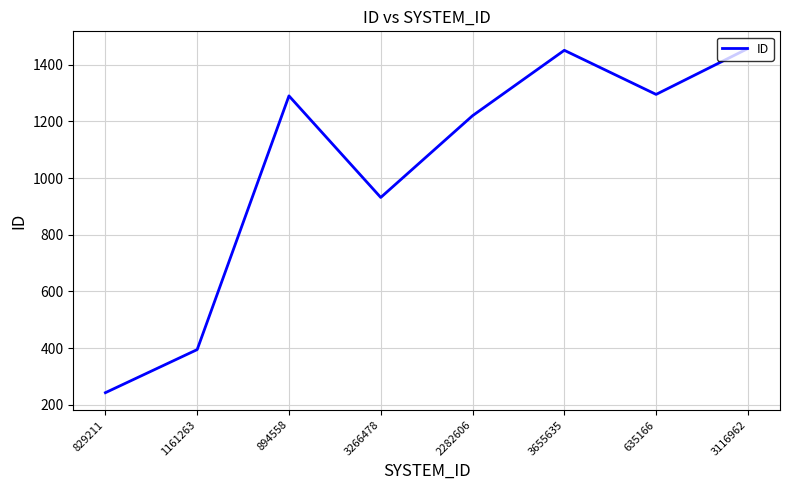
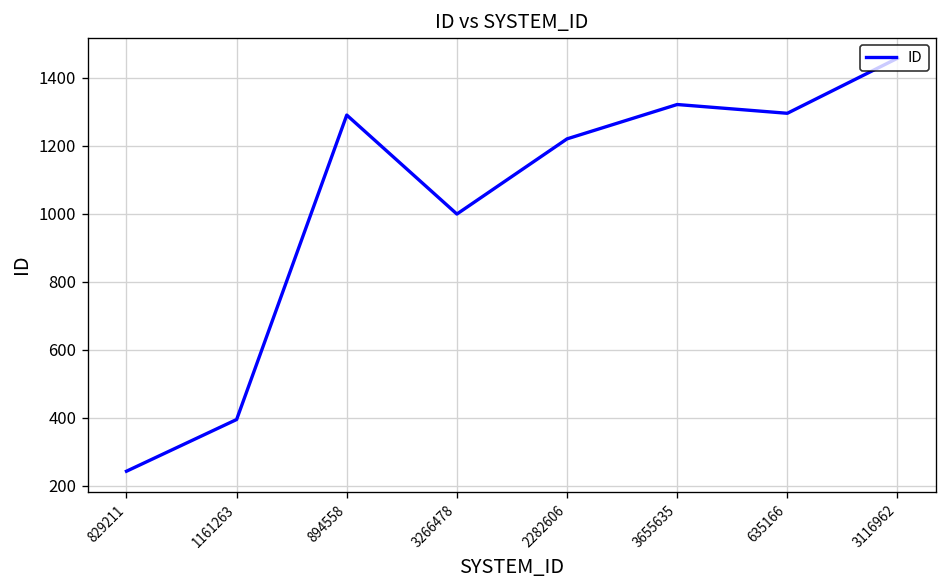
3266478: 930 -> 1000
3655635: 1450 -> 1320
